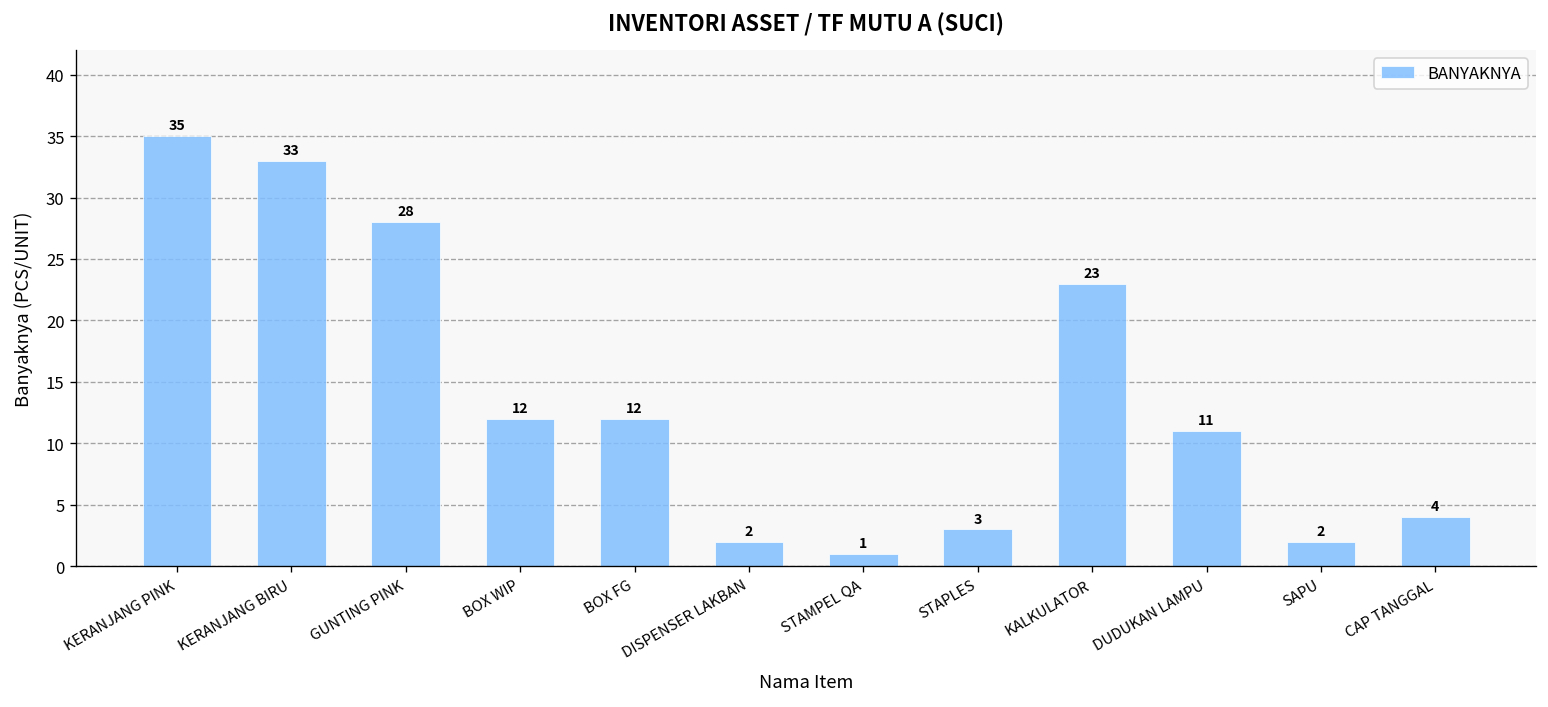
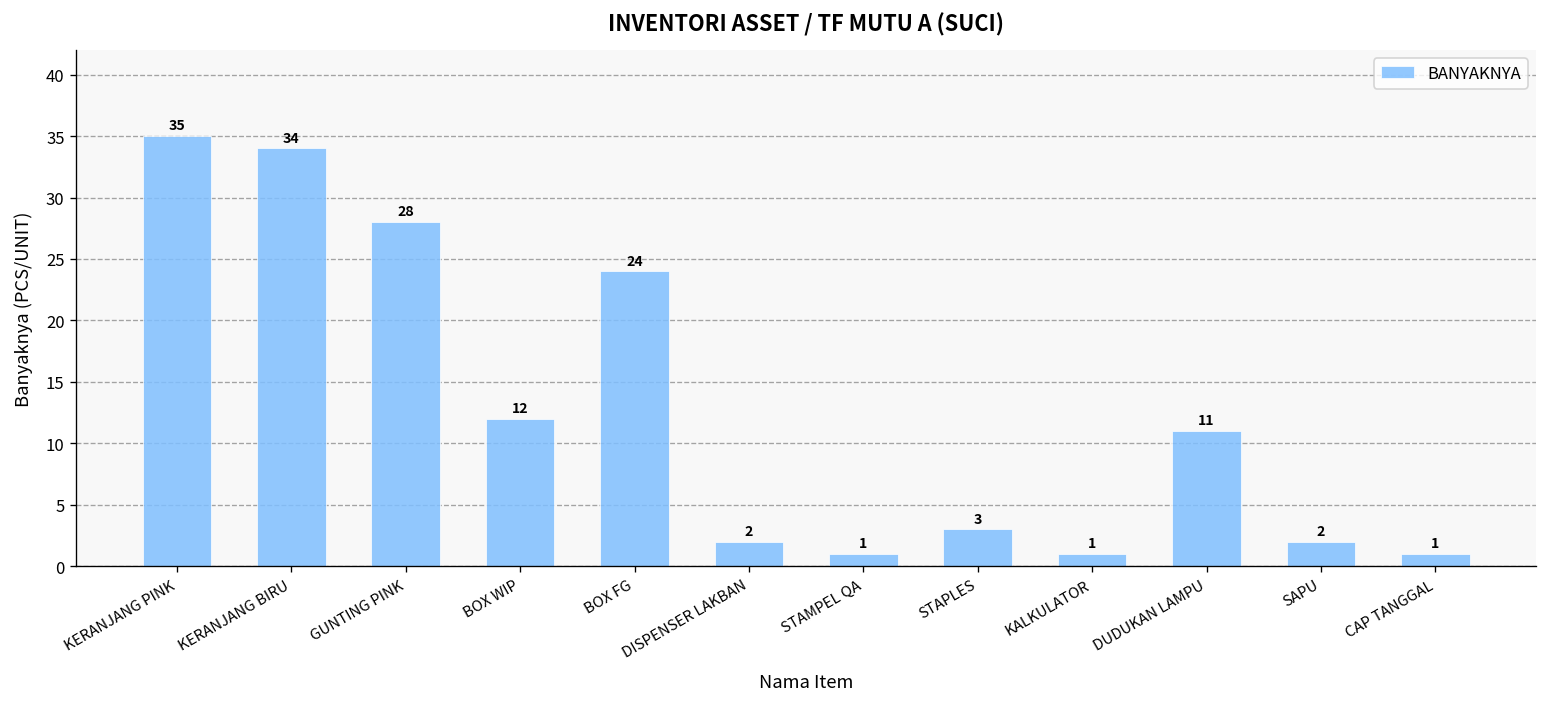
KERANJANG BIRU: 33 -> 34
BOX FG: 12 -> 24
KALKULATOR: 23 -> 1
CAP TANGGAL: 4 -> 1
